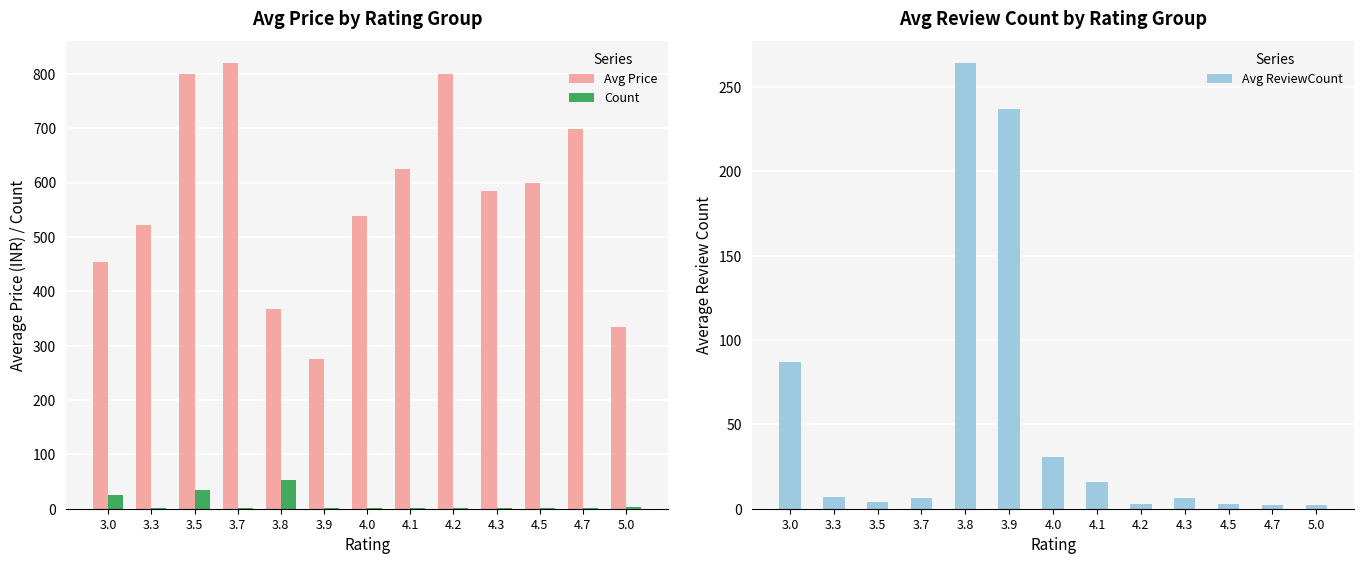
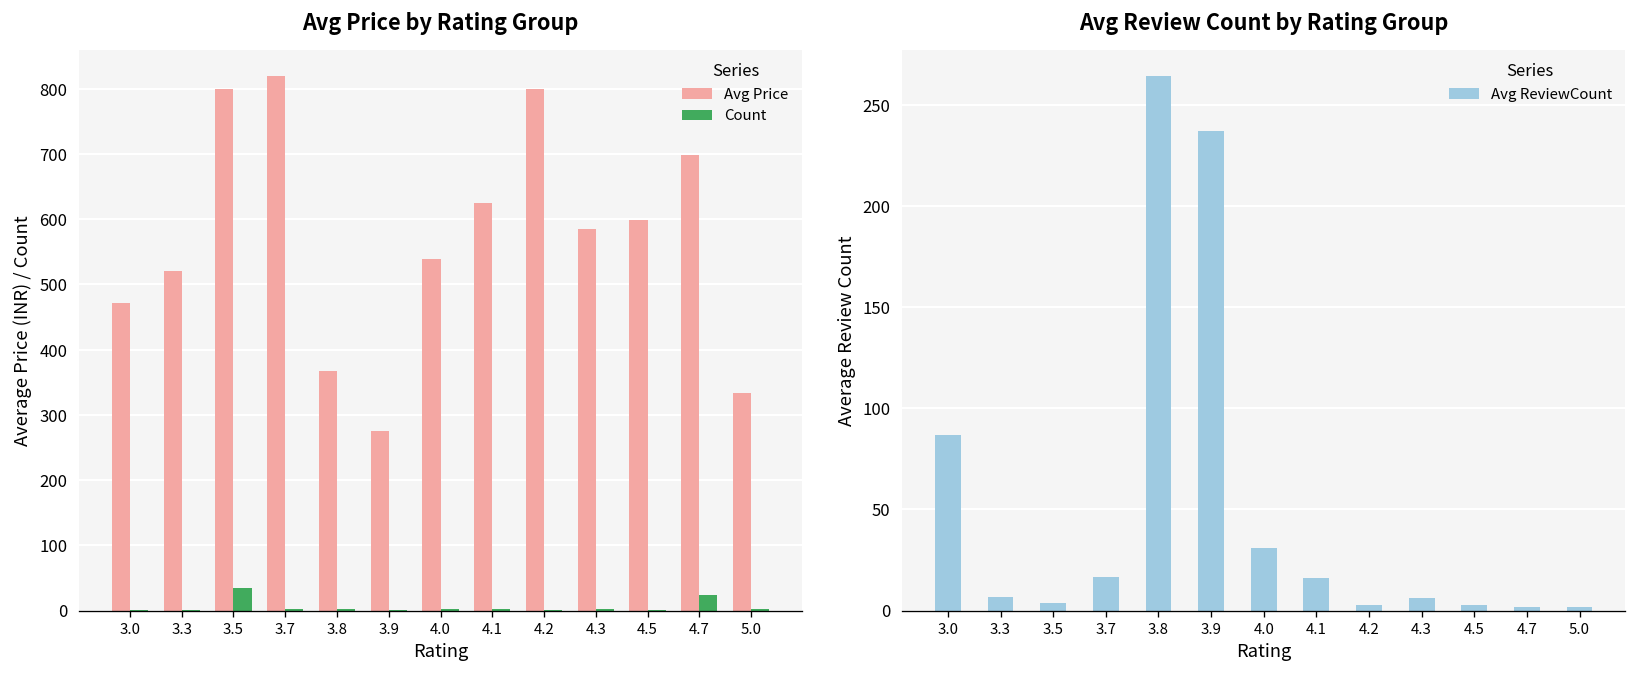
Avg Price by Rating Group, Avg Price, 3.0: 450 -> 470
Avg Price by Rating Group, Count, 3.0: 30 -> 0
Avg Price by Rating Group, Count, 3.8: 50 -> 0
Avg Price by Rating Group, Count, 4.7: 0 -> 20
Avg Review Count by Rating Group, 3.7: 7 -> 17
